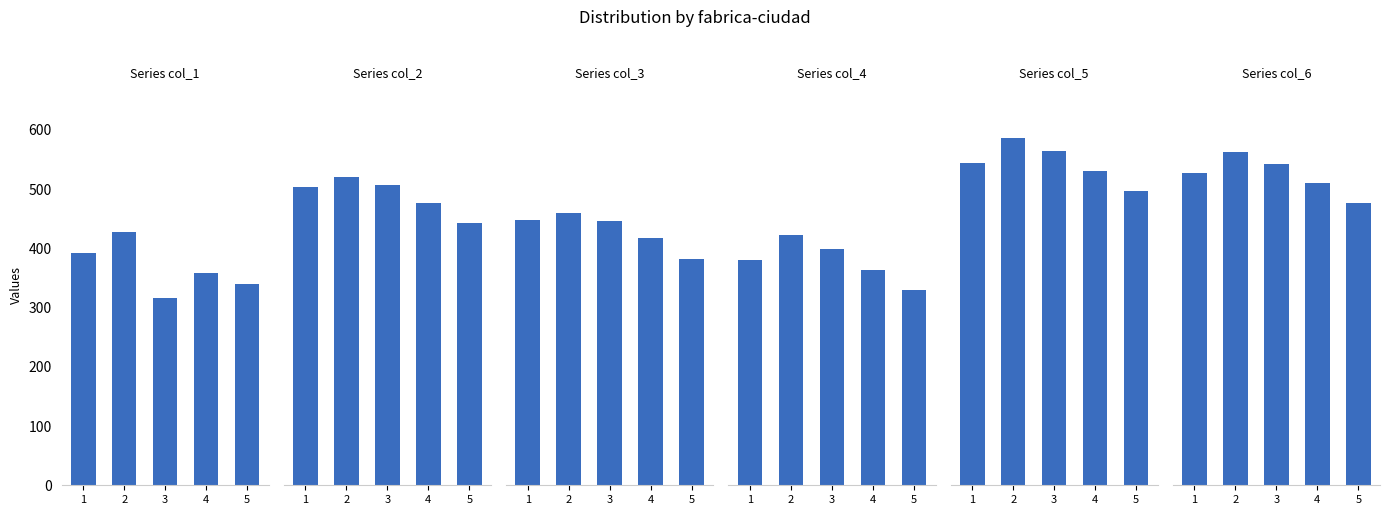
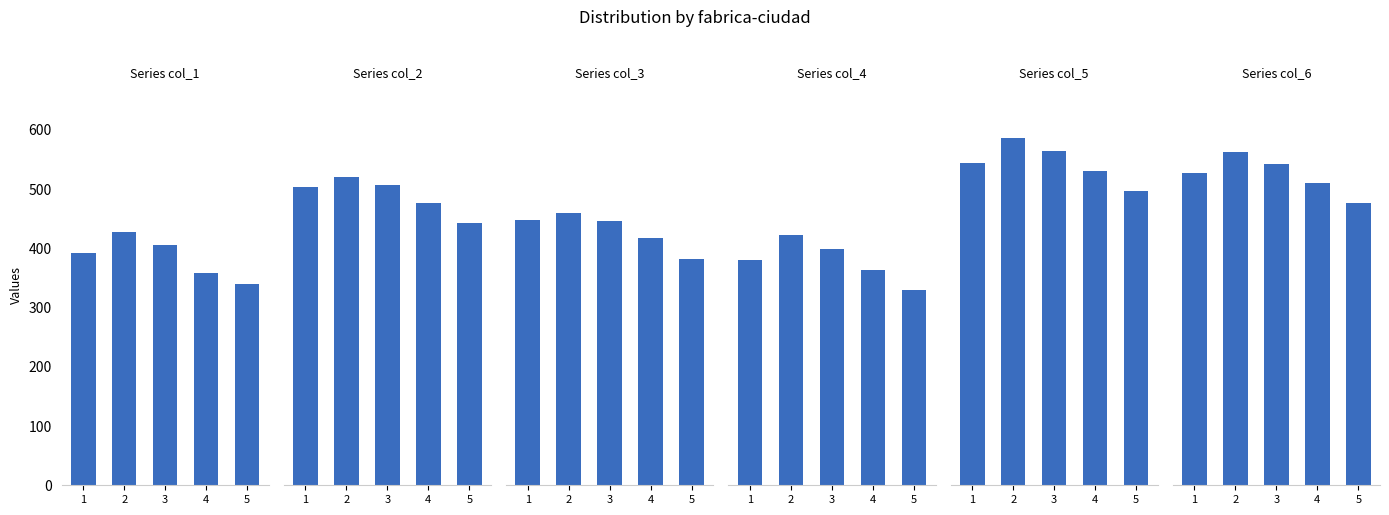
Series col_1, 3: 320 -> 410
